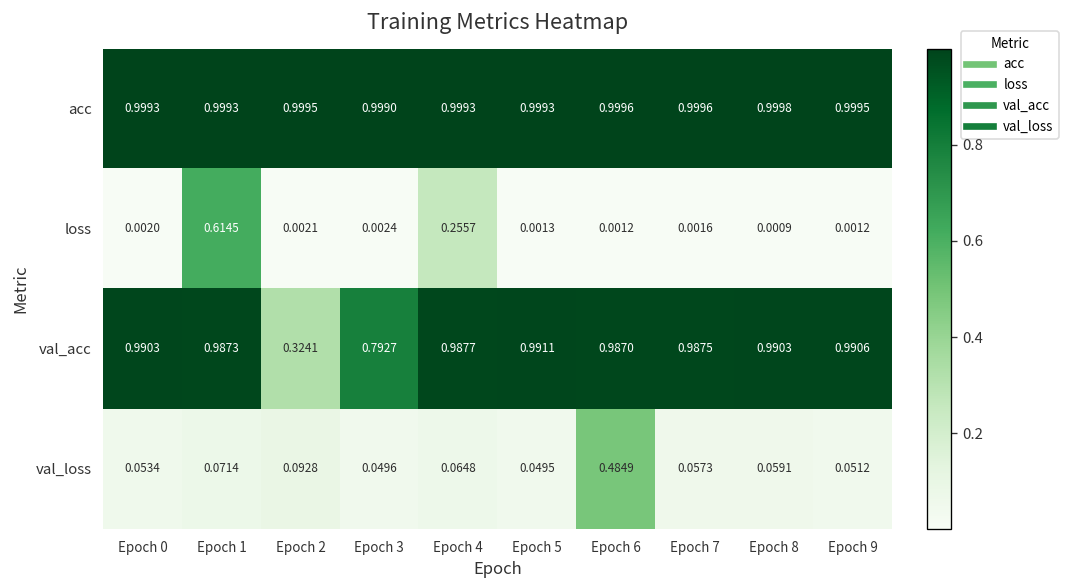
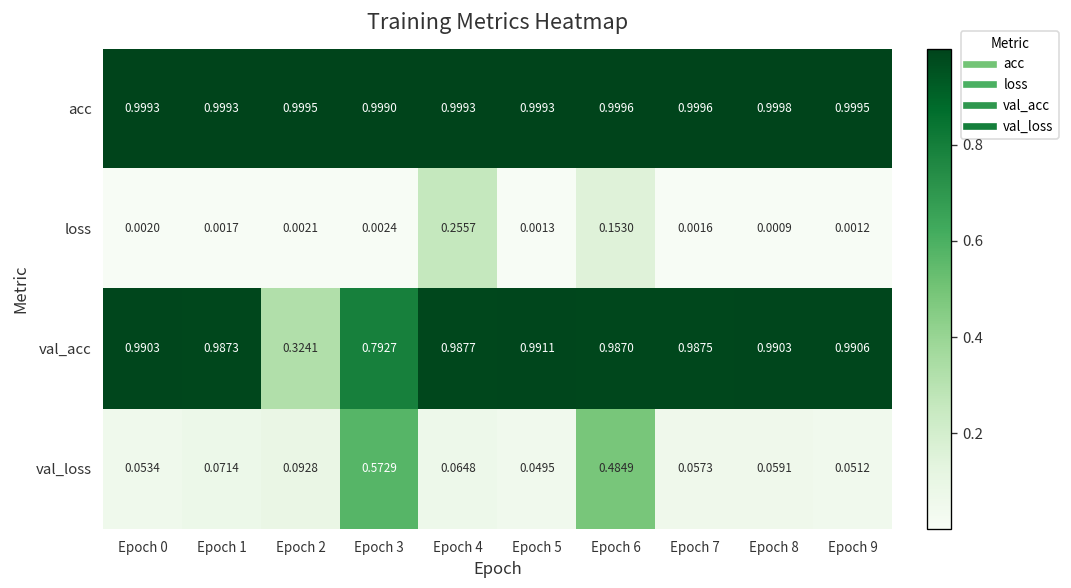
loss, Epoch 1: 0.6145 -> 0.0017
loss, Epoch 6: 0.0012 -> 0.1530
val_loss, Epoch 3: 0.0496 -> 0.5729
